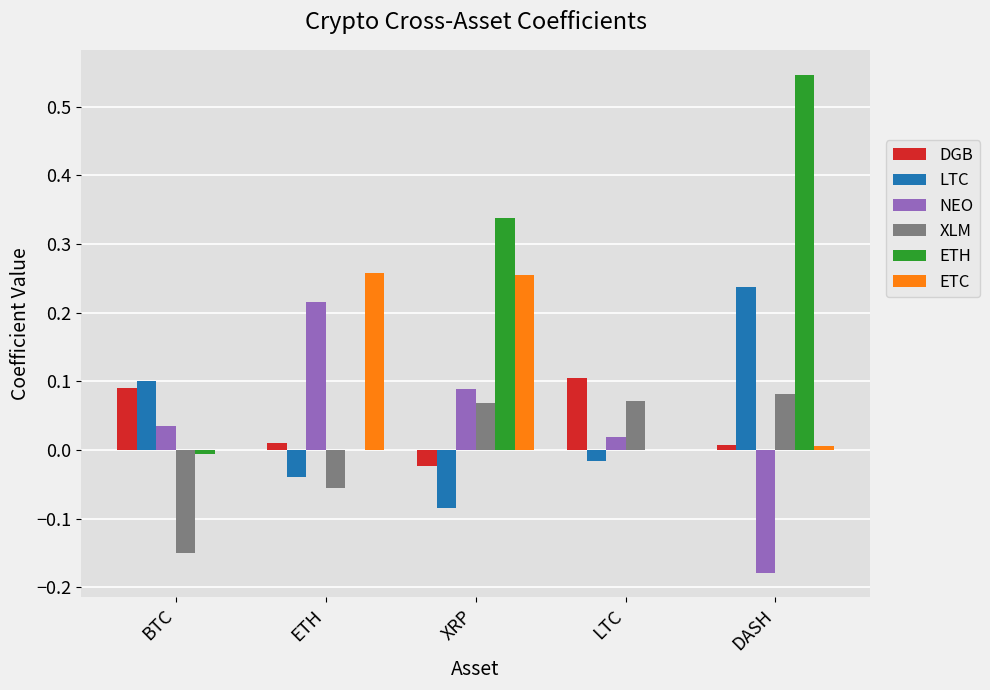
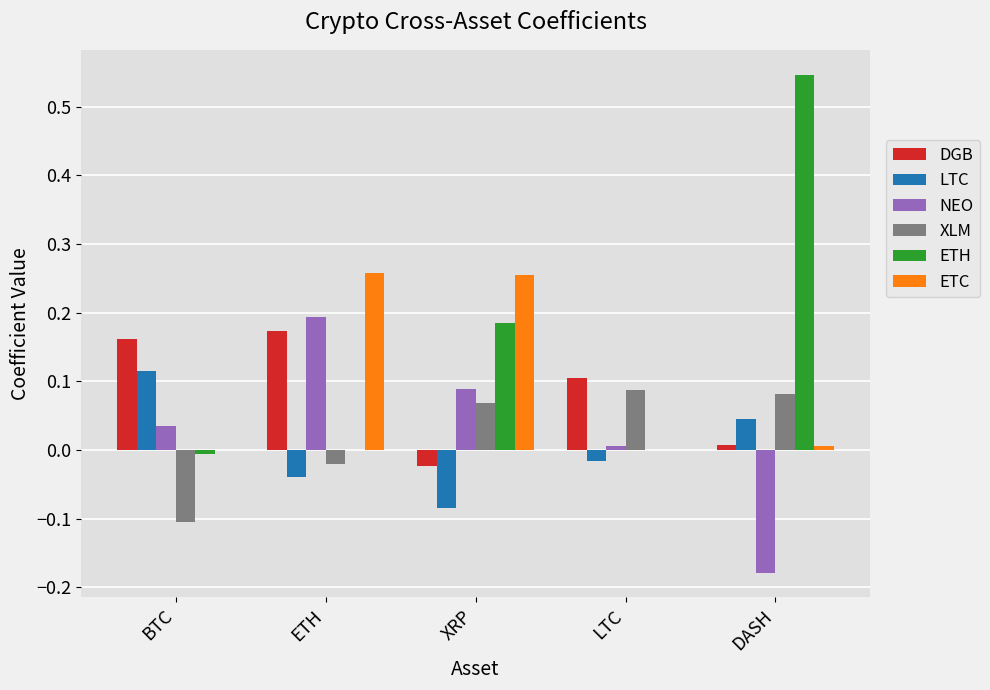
DGB, BTC: 0.09 -> 0.16
LTC, BTC: 0.10 -> 0.12
XLM, BTC: -0.15 -> -0.10
DGB, ETH: 0.01 -> 0.17
NEO, ETH: 0.21 -> 0.19
XLM, ETH: -0.06 -> -0.02
ETH, XRP: 0.34 -> 0.18
NEO, LTC: 0.02 -> 0.01
XLM, LTC: 0.07 -> 0.09
LTC, DASH: 0.24 -> 0.04
